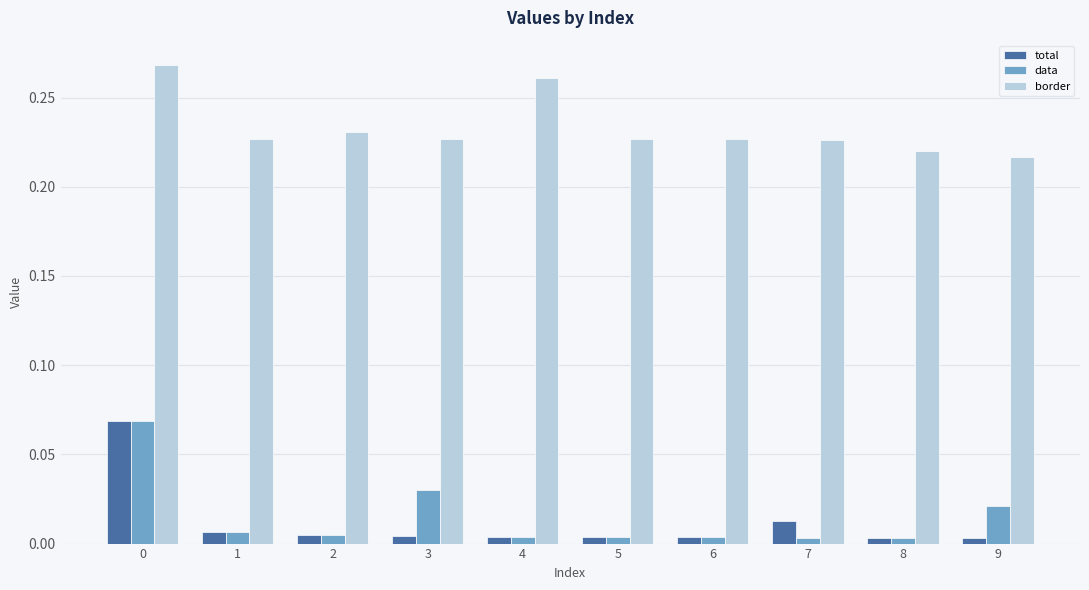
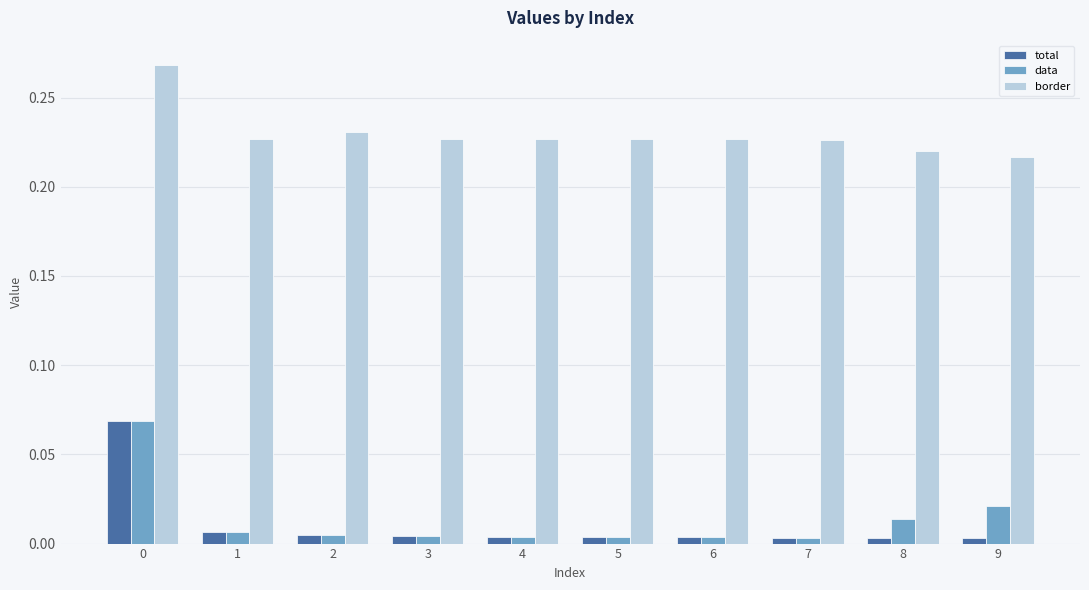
data, 3: 0.030 -> 0.004
border, 4: 0.261 -> 0.227
total, 7: 0.013 -> 0.003
data, 8: 0.003 -> 0.014
